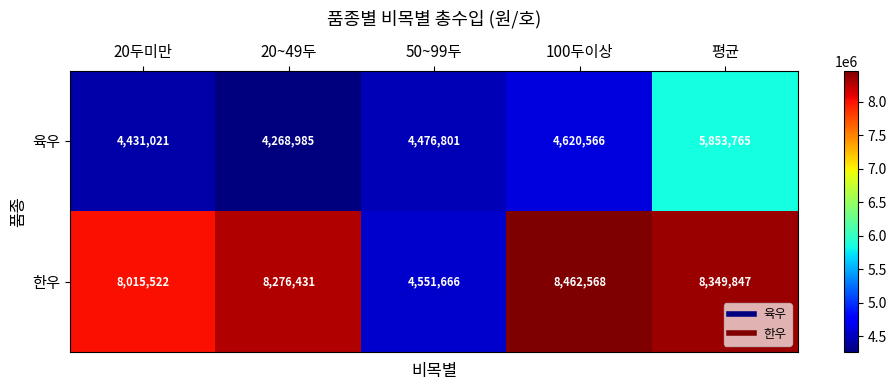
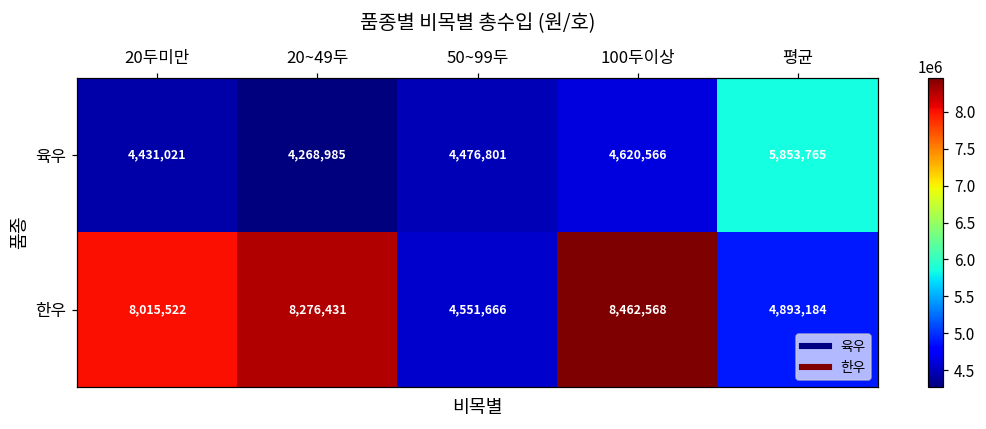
한우, 평균: 8,349,847 -> 4,893,184
